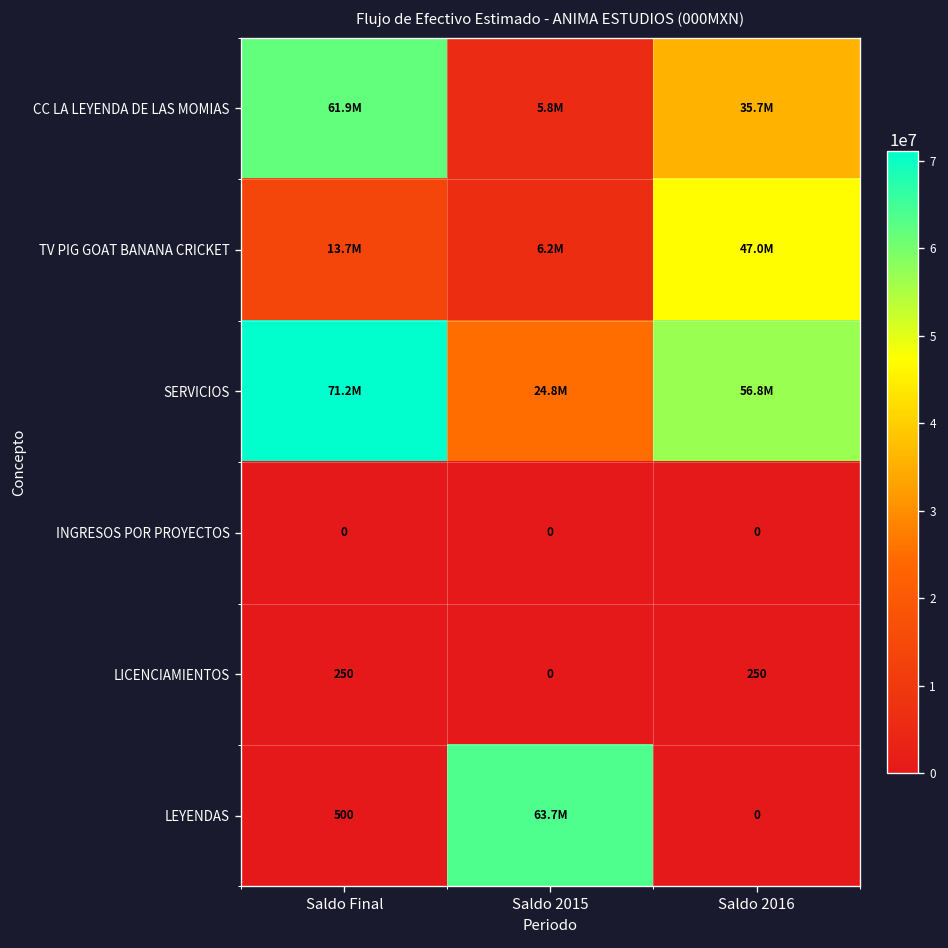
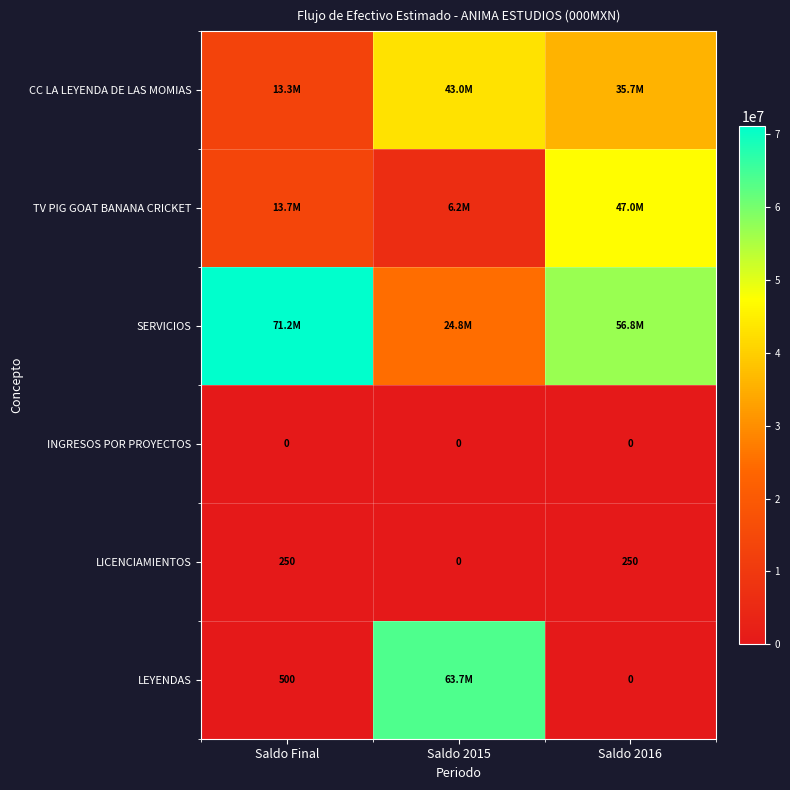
CC LA LEYENDA DE LAS MOMIAS, Saldo Final: 61.9M -> 13.3M
CC LA LEYENDA DE LAS MOMIAS, Saldo 2015: 5.8M -> 43.0M
